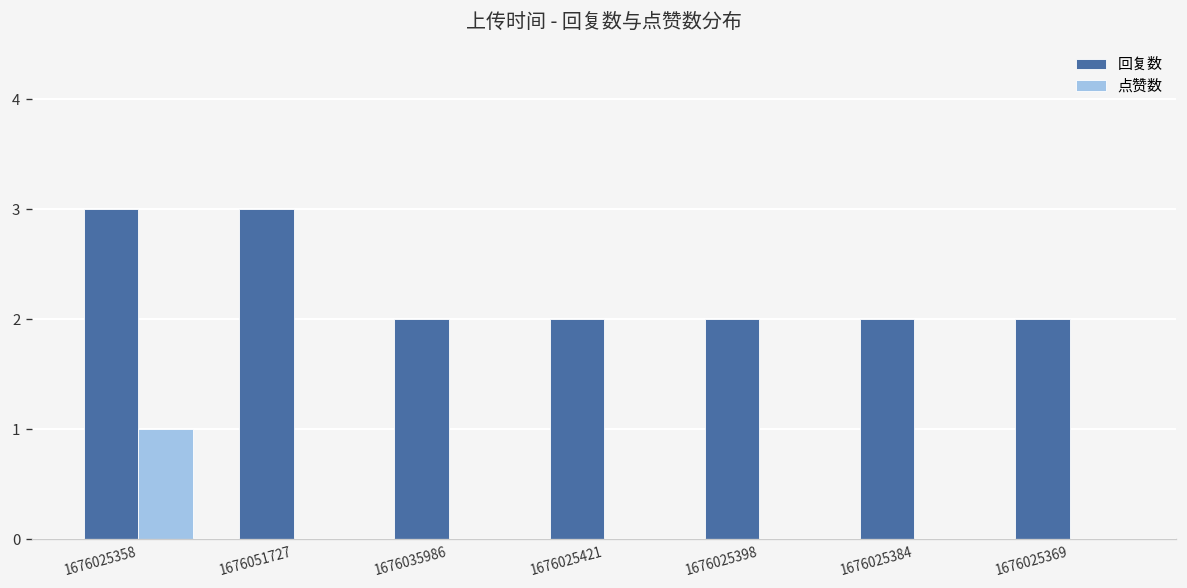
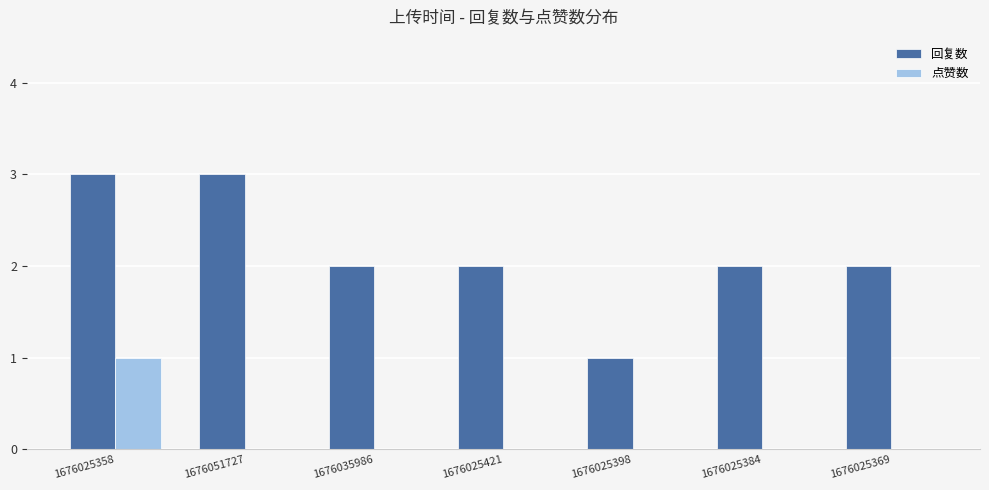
回复数, 1676025398: 2 -> 1
